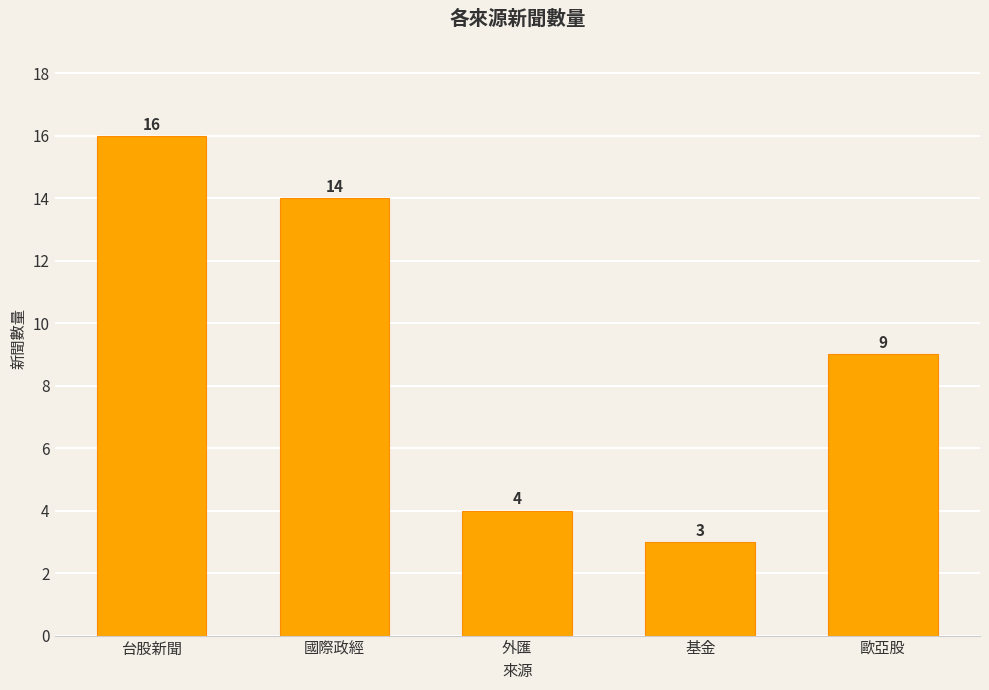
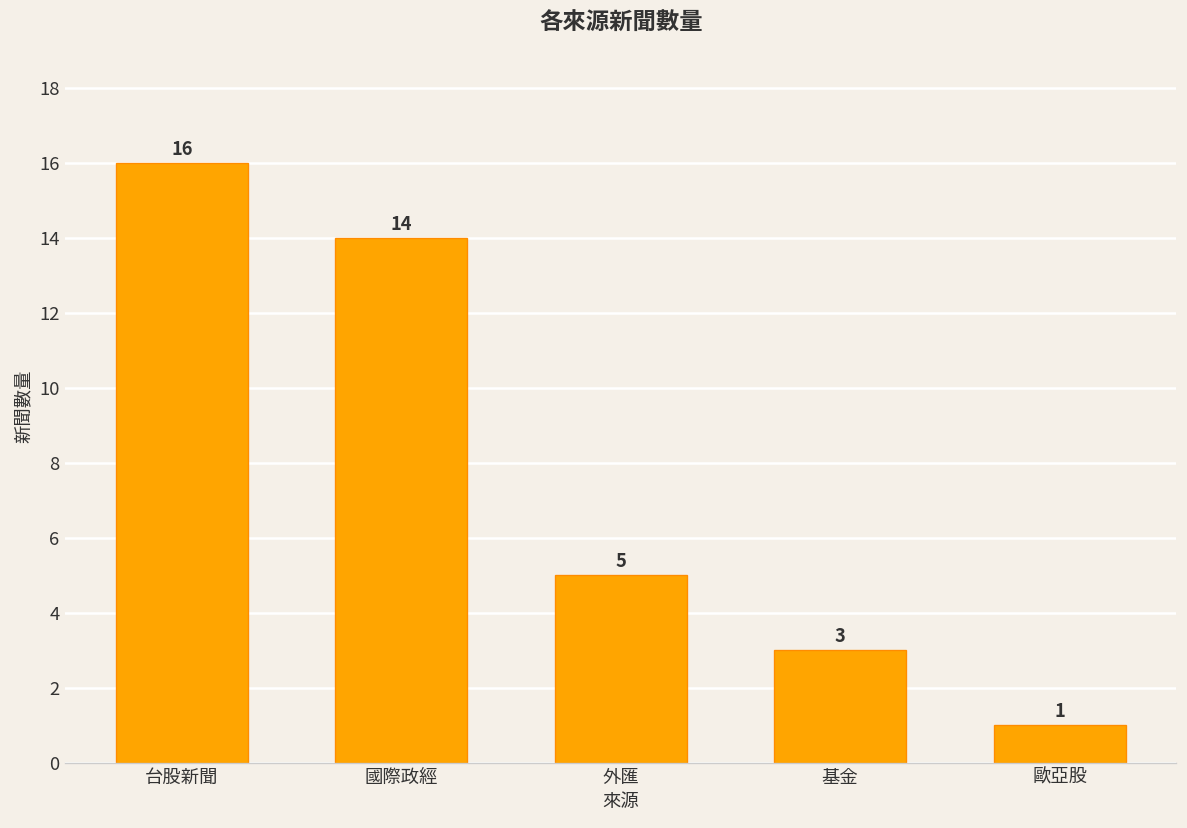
外匯: 4 -> 5
歐亞股: 9 -> 1
